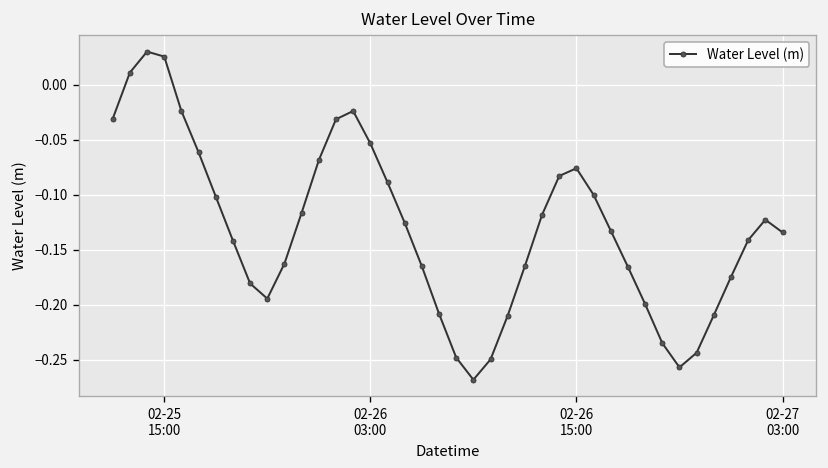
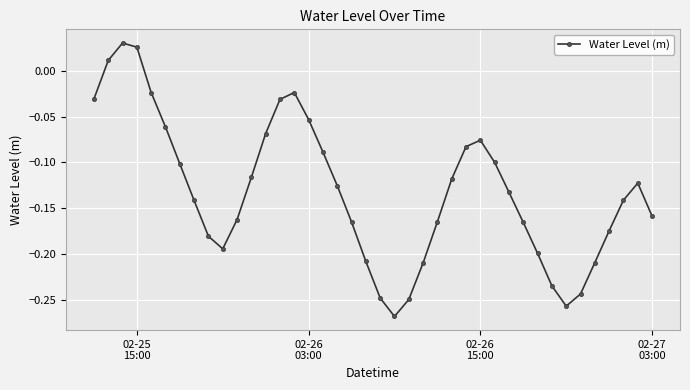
02-27 03:00: -0.13 -> -0.16
